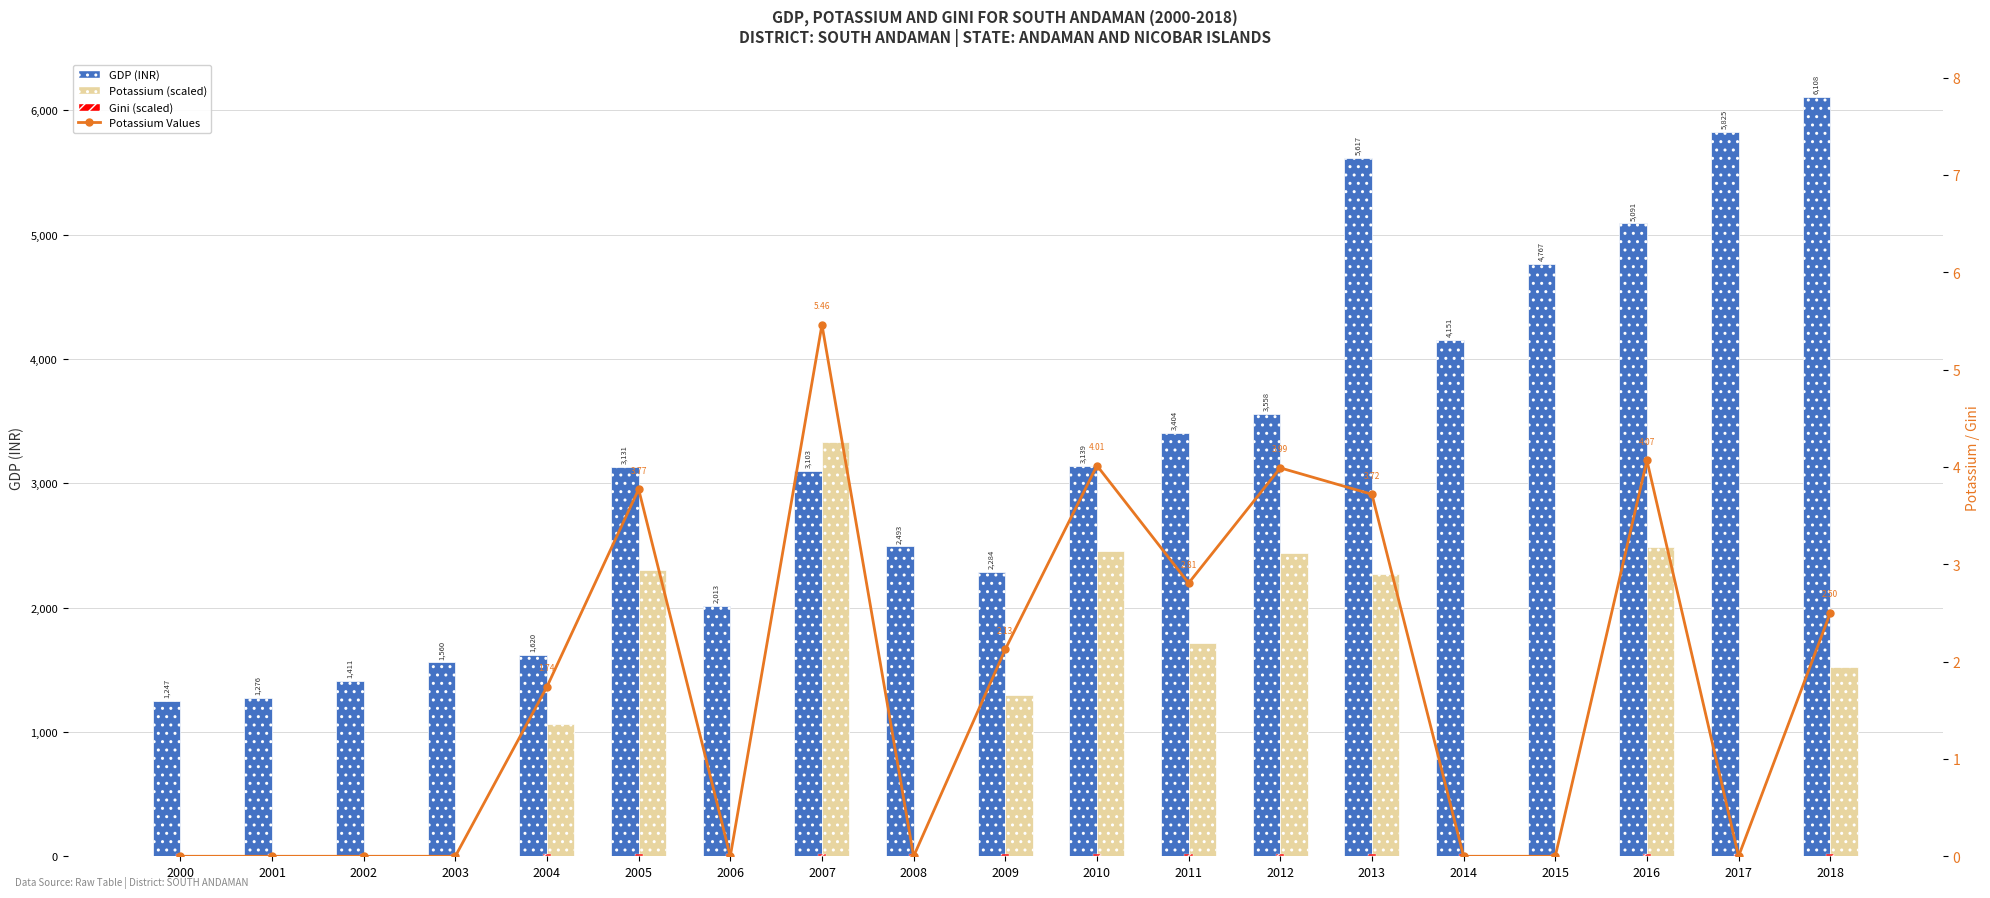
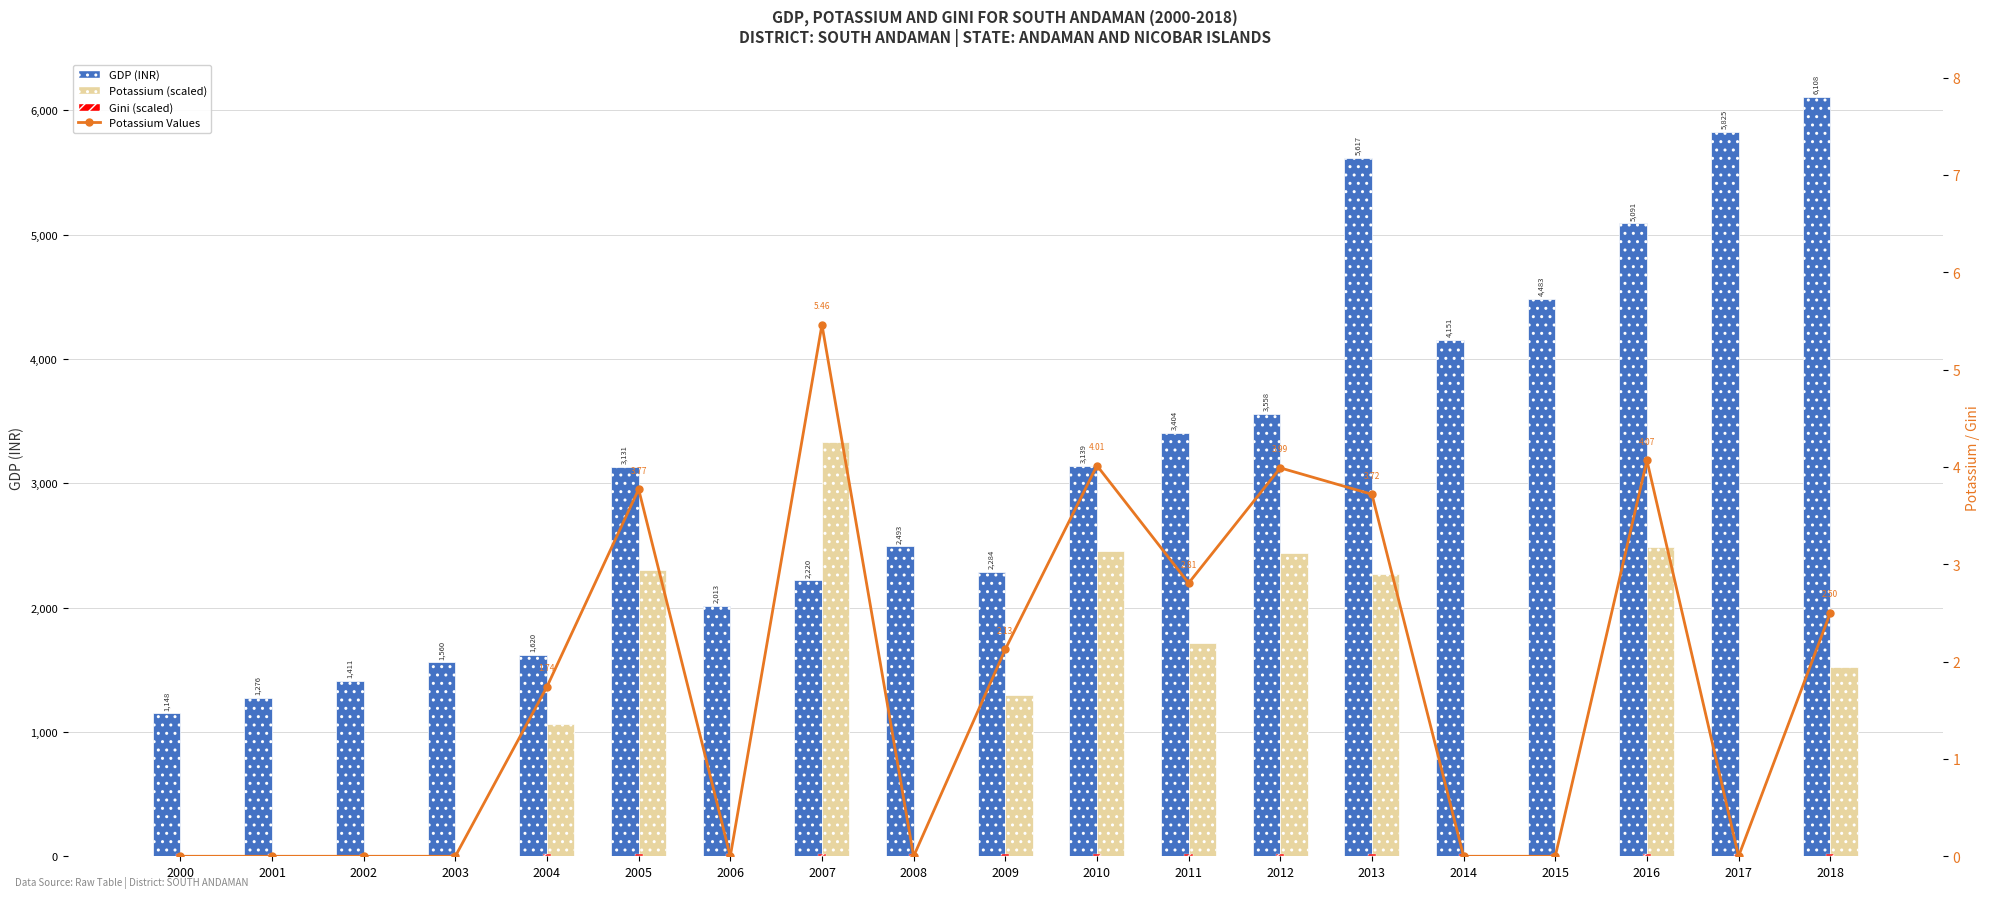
GDP (INR), 2000: 1,247 -> 1,148
GDP (INR), 2007: 3,103 -> 2,220
GDP (INR), 2015: 4,767 -> 4,483
